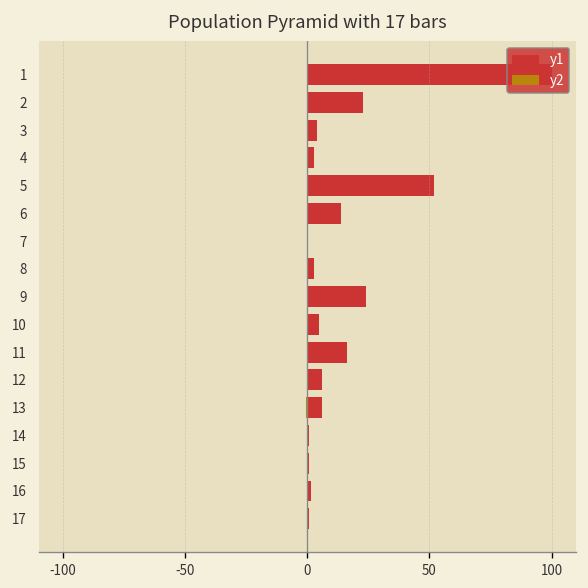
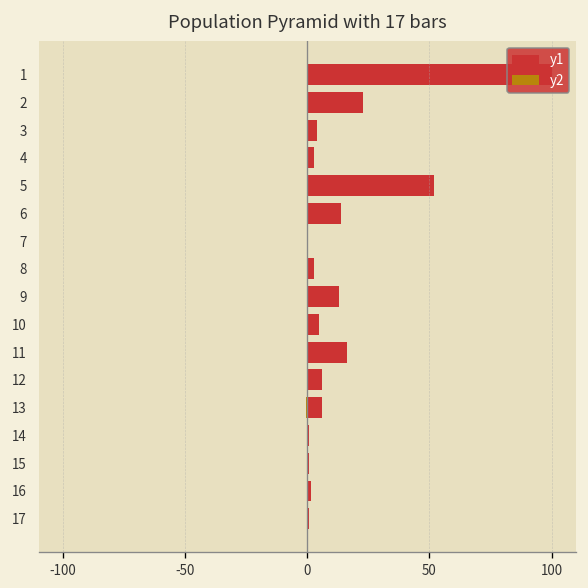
y1, 9: 24 -> 13
